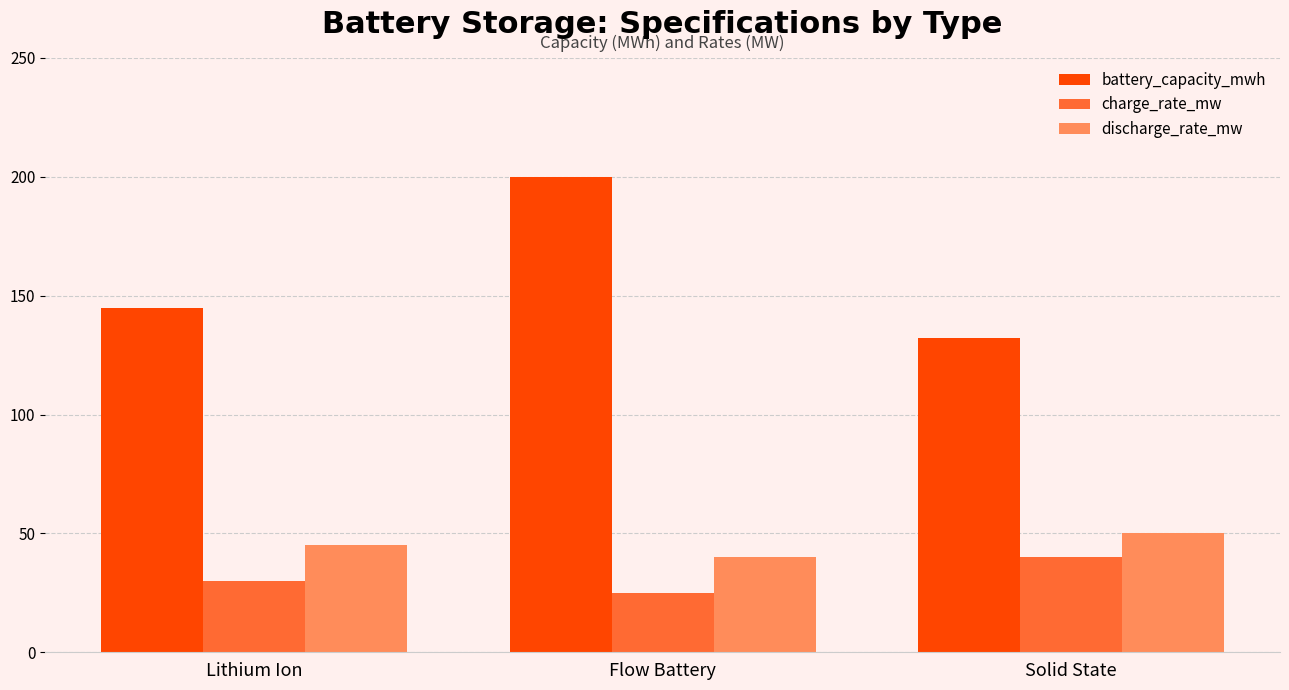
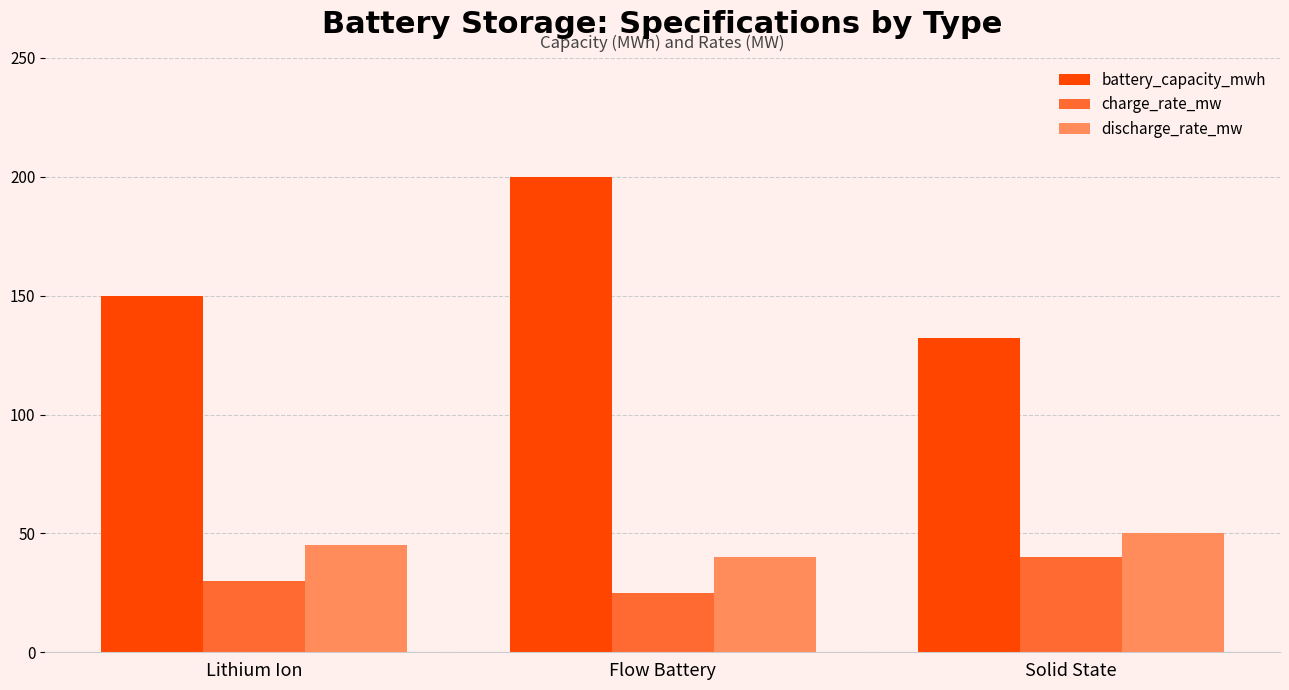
battery_capacity_mwh, Lithium Ion: 145 -> 150
